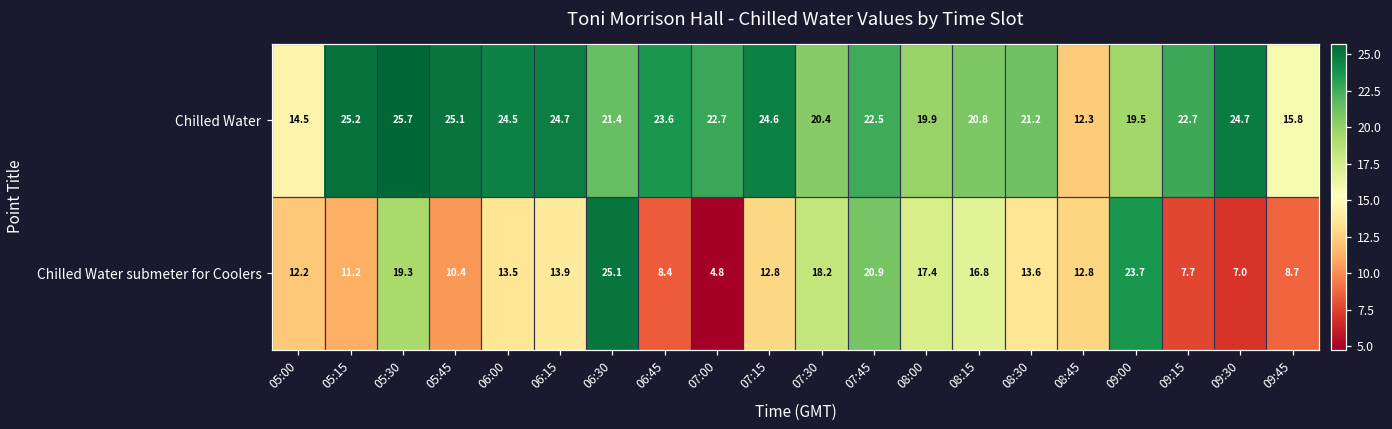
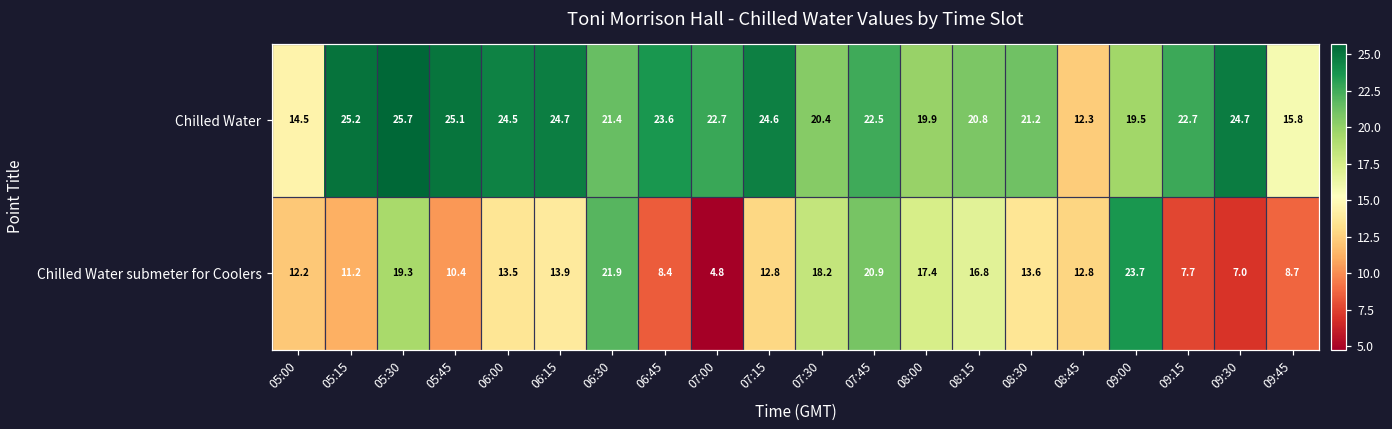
Chilled Water submeter for Coolers, 06:30: 25.1 -> 21.9
